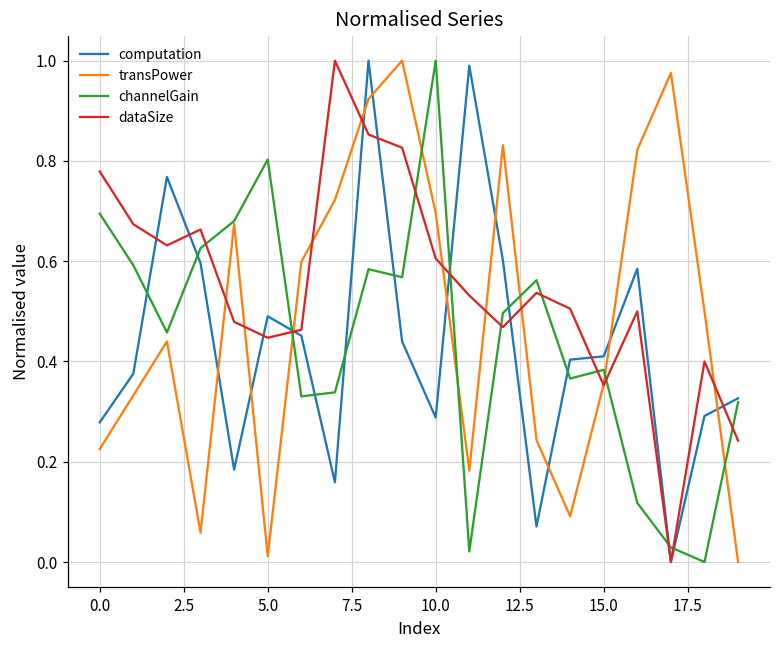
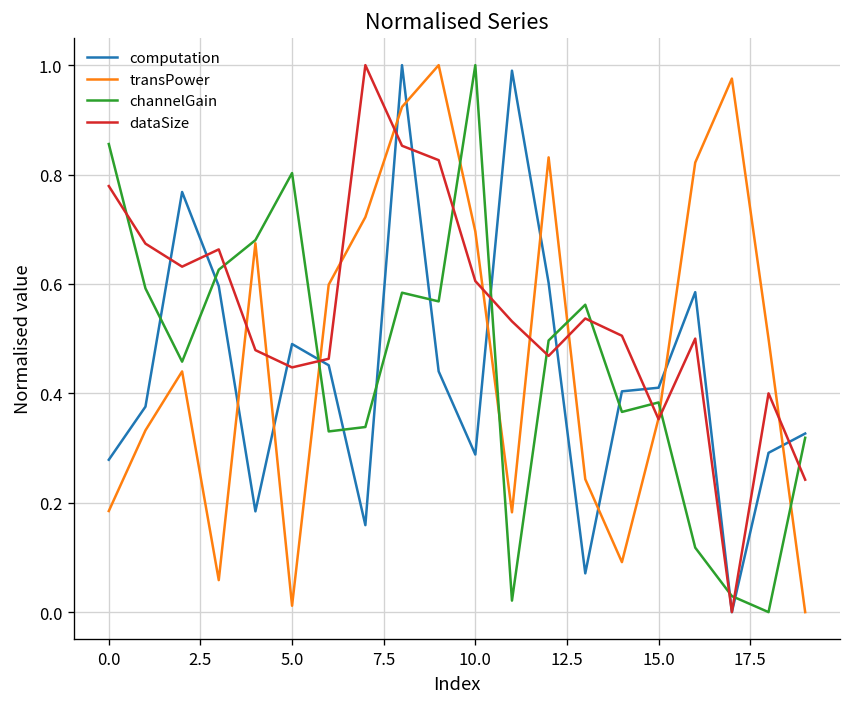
transPower, 0.0: 0.23 -> 0.18
channelGain, 0.0: 0.69 -> 0.86
